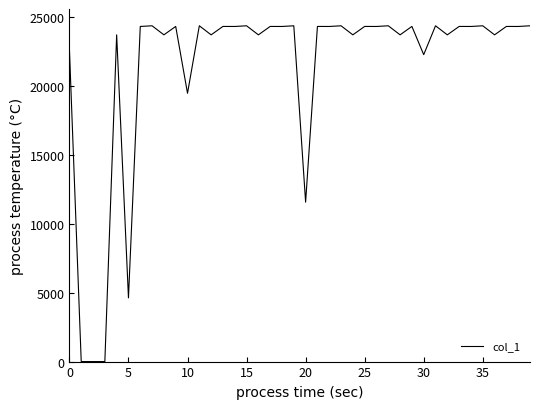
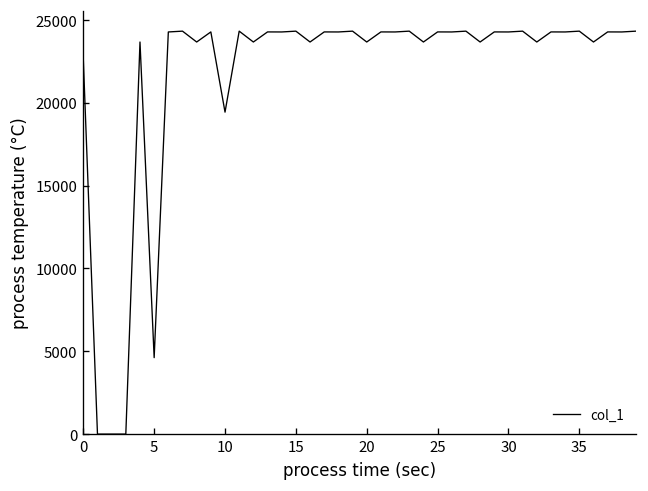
20: 11500 -> 23700
30: 22200 -> 24300
